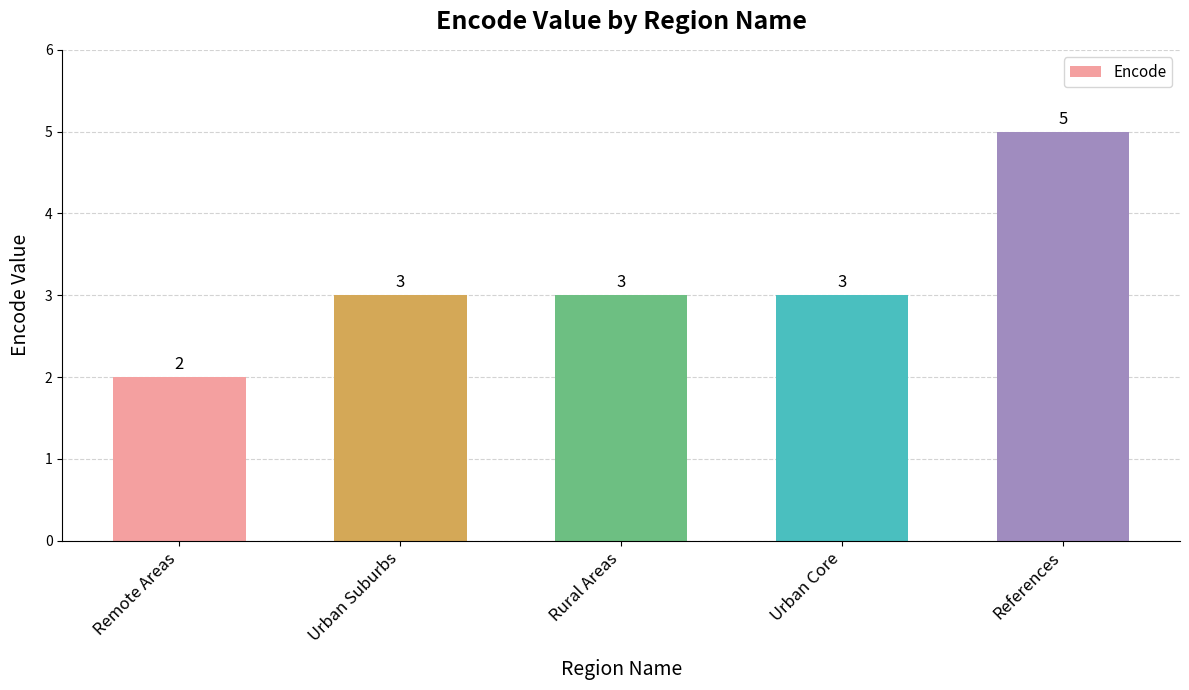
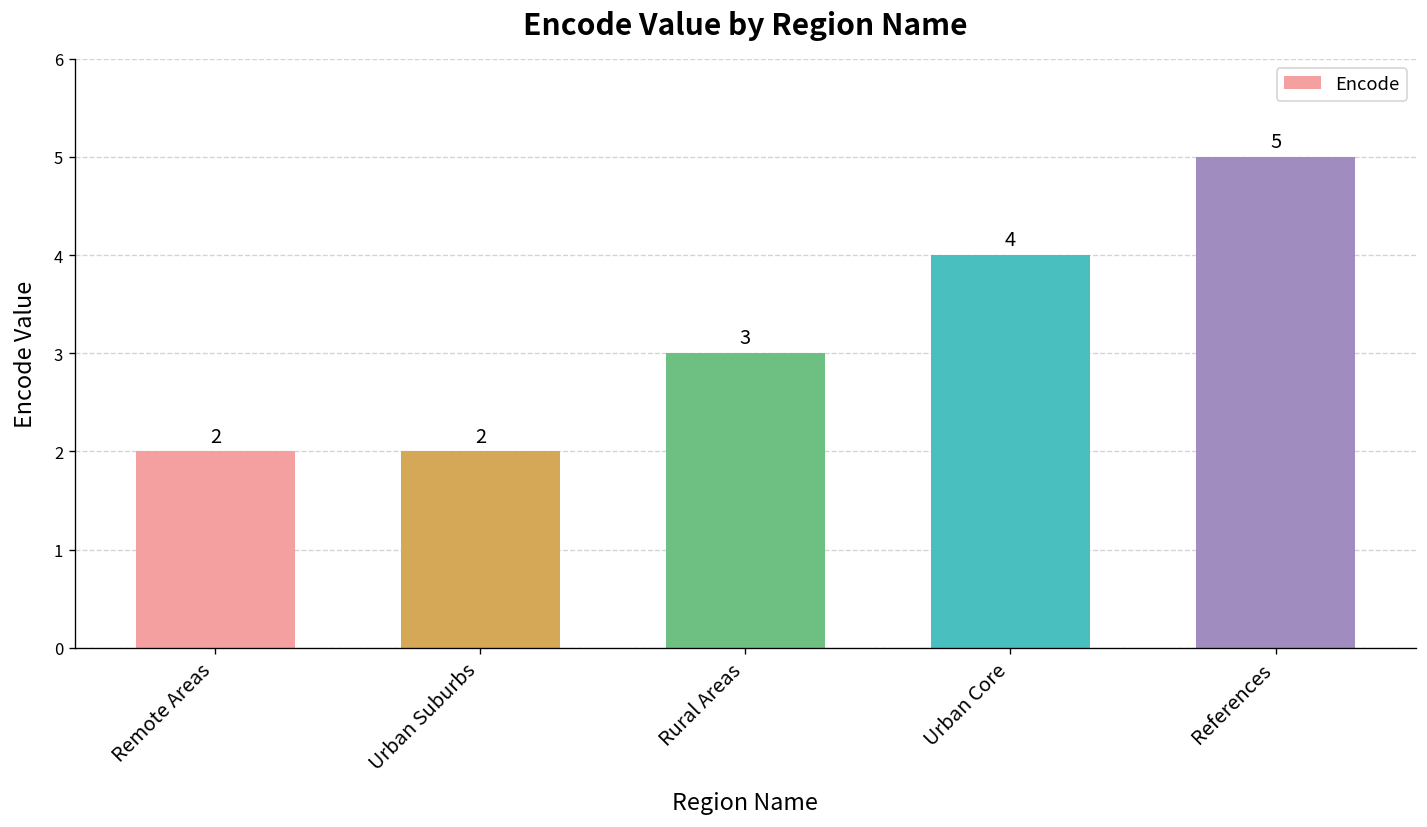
Urban Suburbs: 3 -> 2
Urban Core: 3 -> 4
